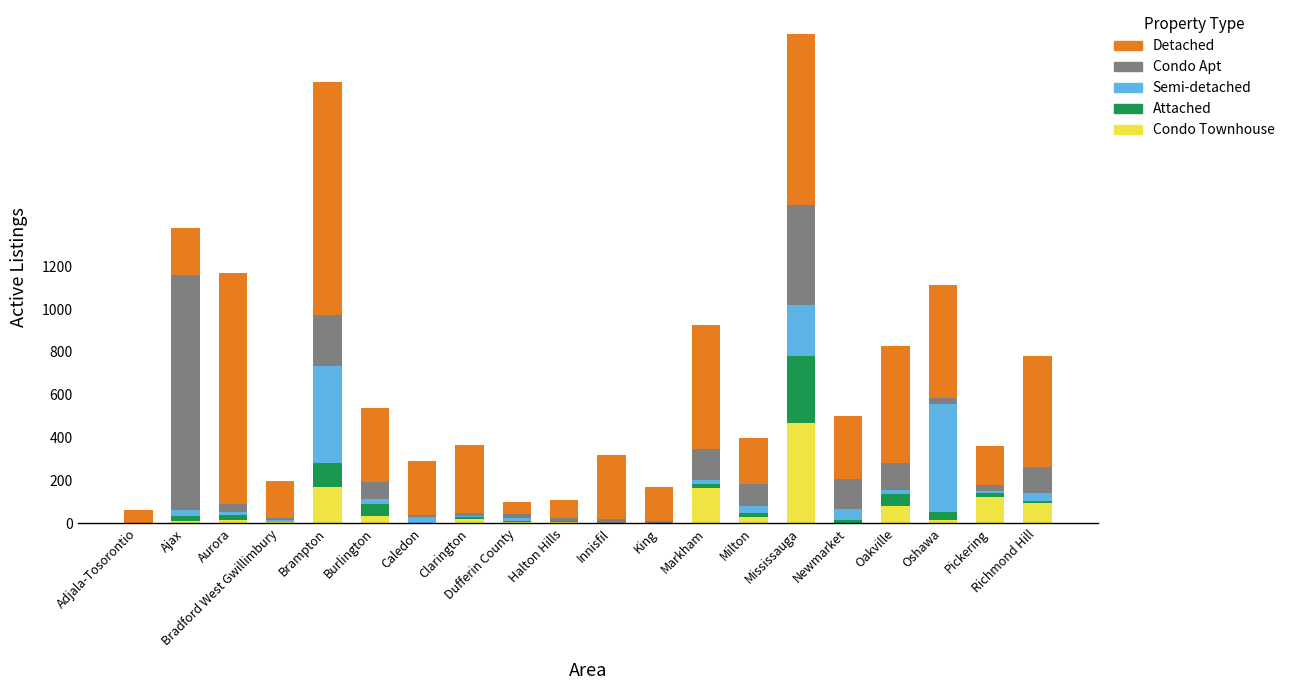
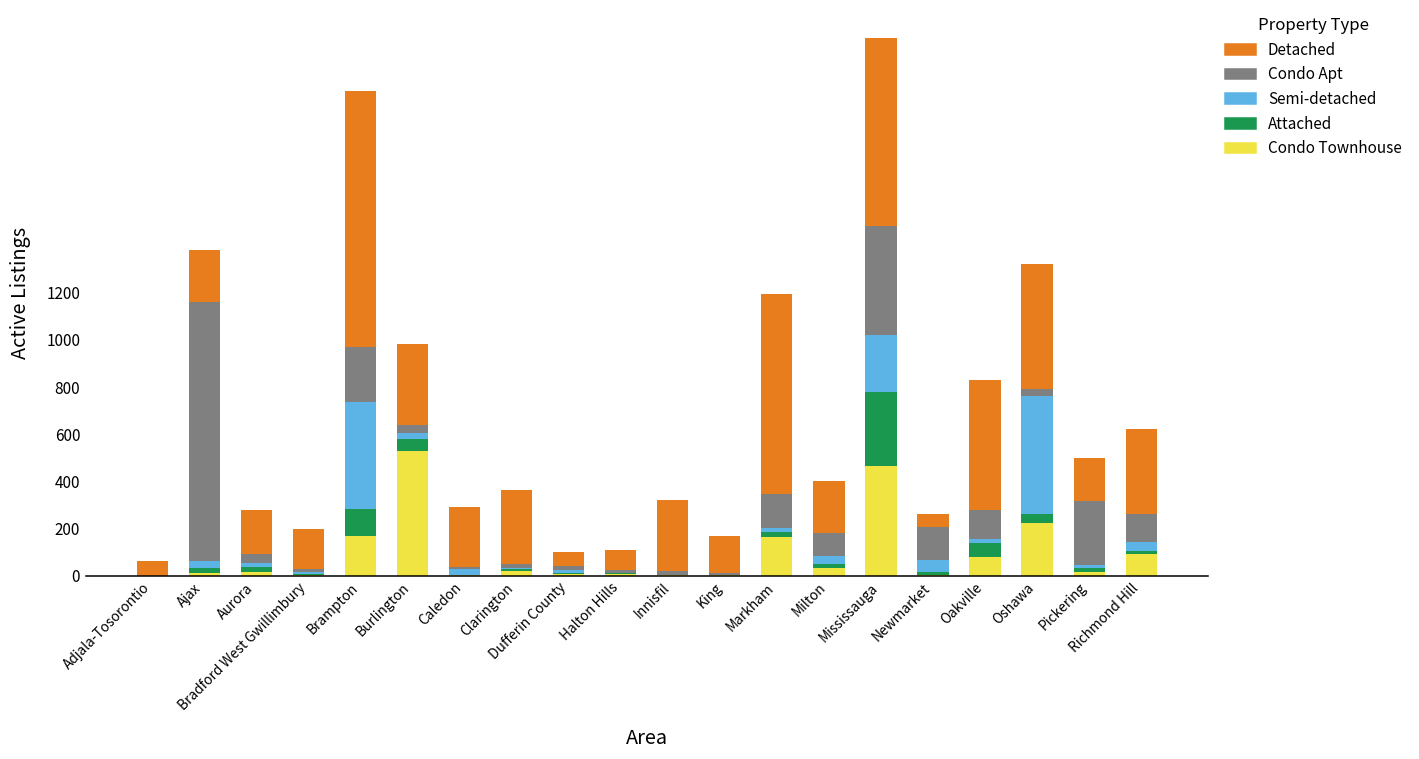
Detached, Aurora: 1080 -> 190
Condo Townhouse, Burlington: 40 -> 530
Condo Apt, Burlington: 80 -> 30
Detached, Markham: 580 -> 850
Detached, Newmarket: 290 -> 60
Condo Townhouse, Oshawa: 20 -> 220
Condo Townhouse, Pickering: 120 -> 20
Condo Apt, Pickering: 30 -> 270
Detached, Richmond Hill: 520 -> 360
